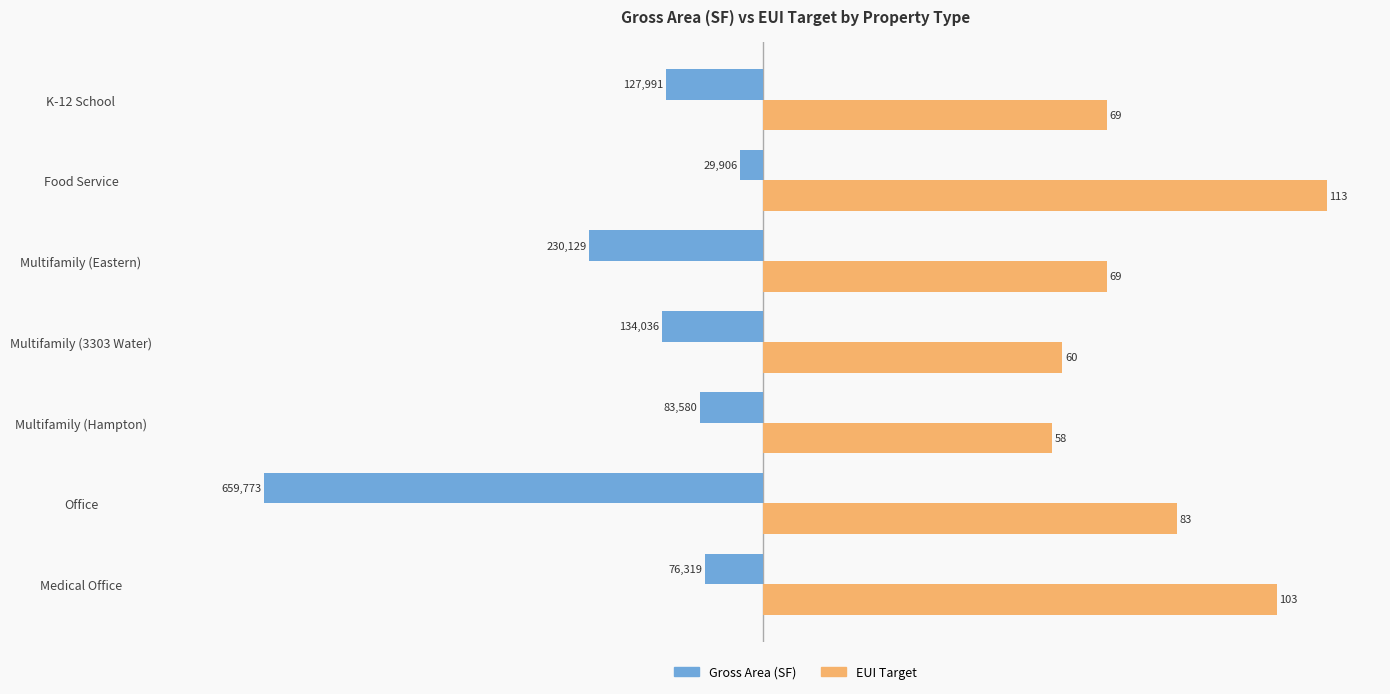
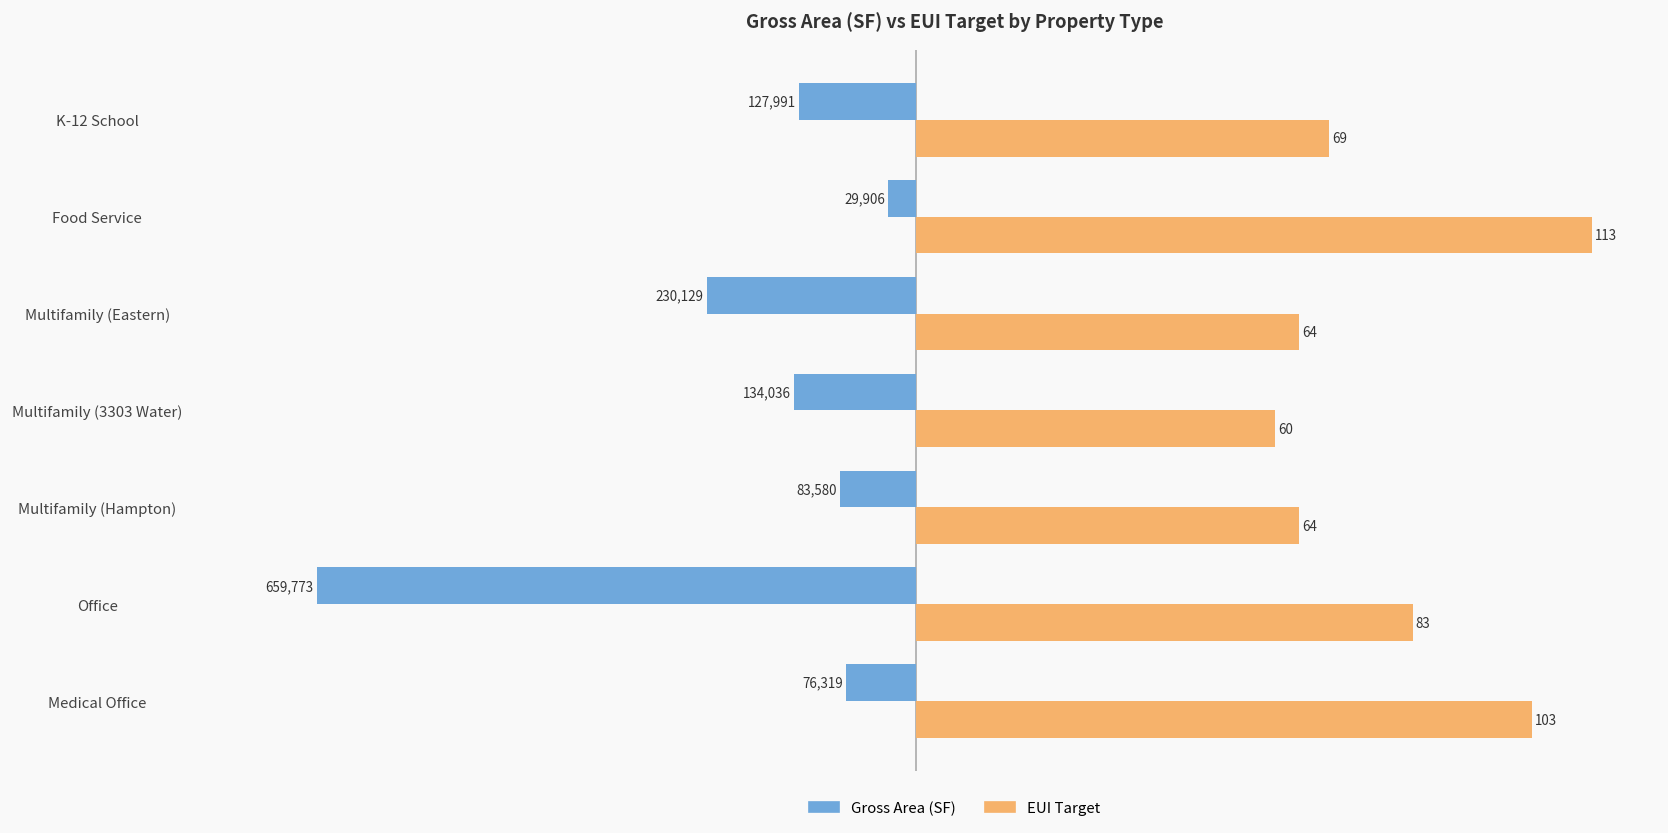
EUI Target, Multifamily (Eastern): 69 -> 64
EUI Target, Multifamily (Hampton): 58 -> 64
